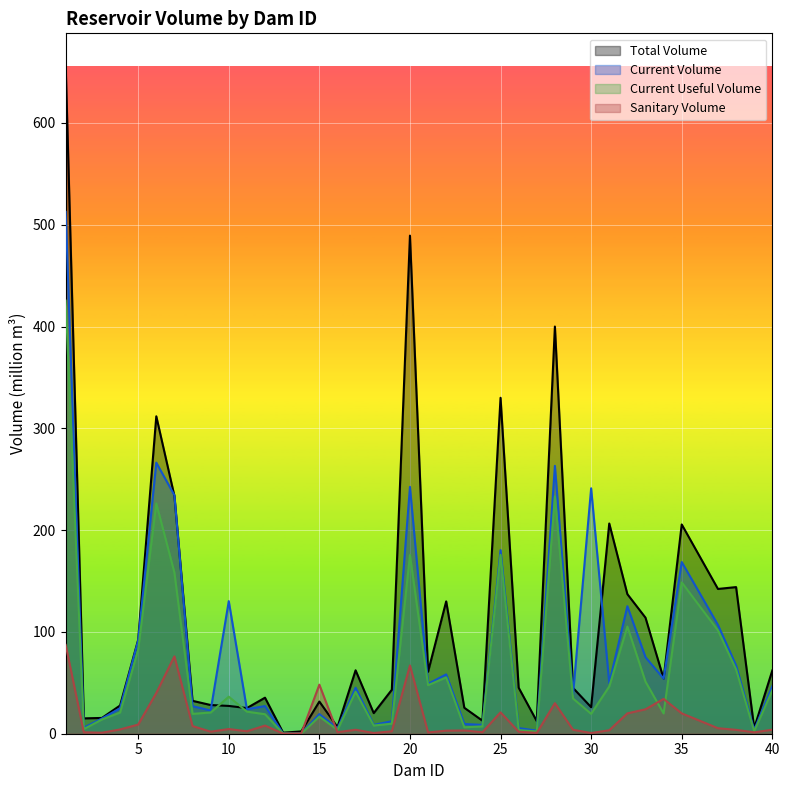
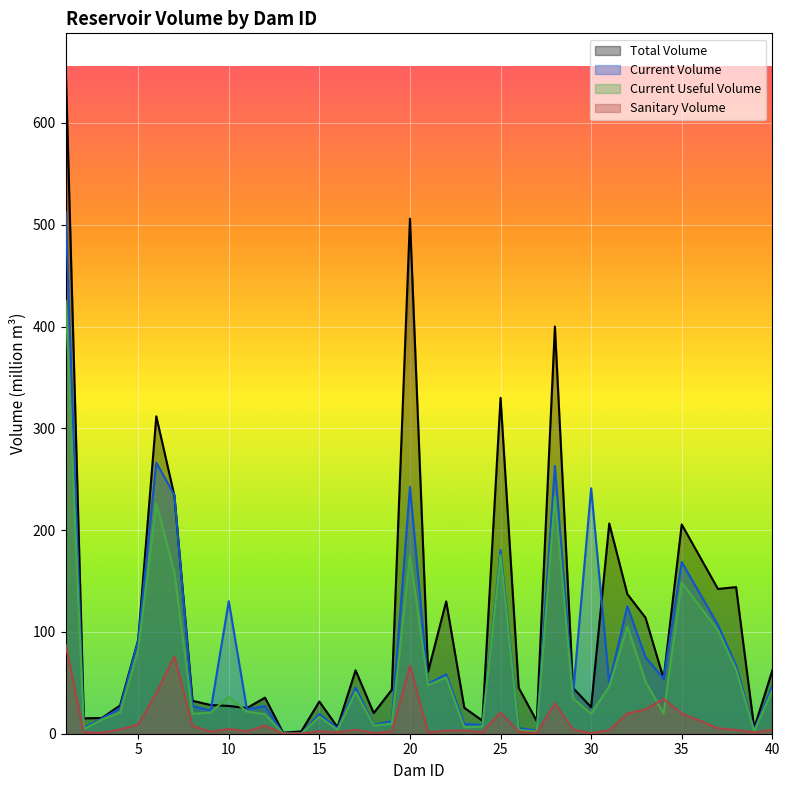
Sanitary Volume, 15: 48 -> 3
Total Volume, 20: 489 -> 506
